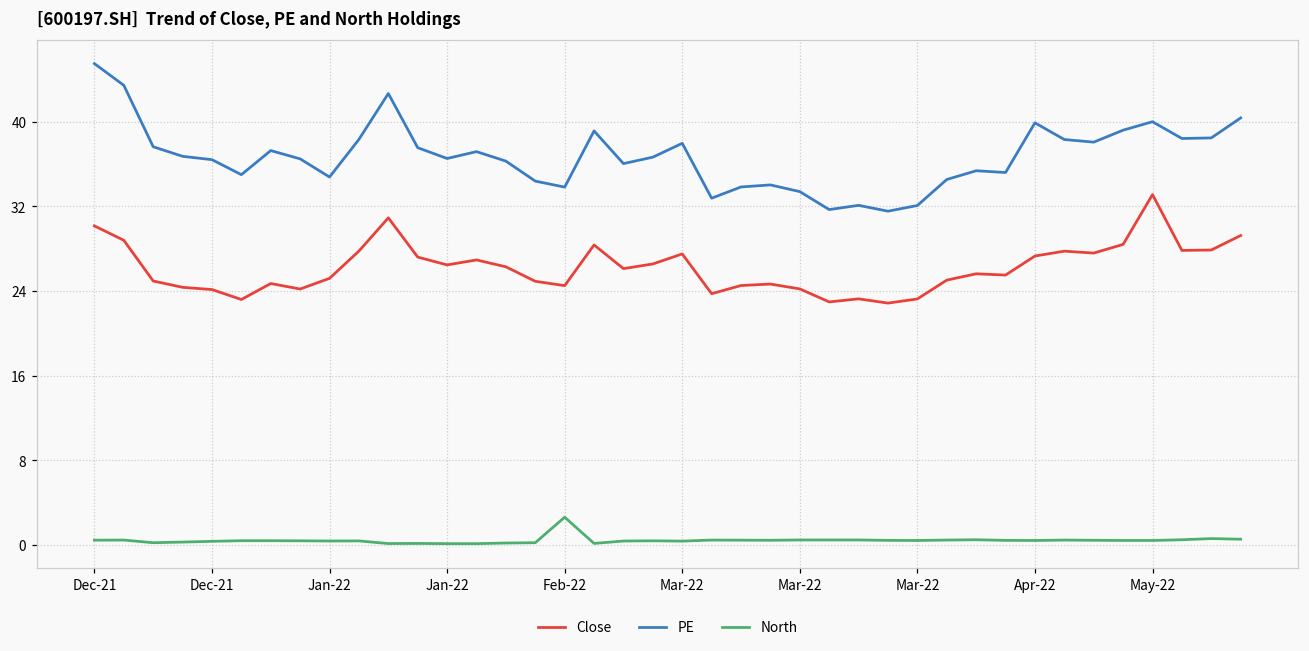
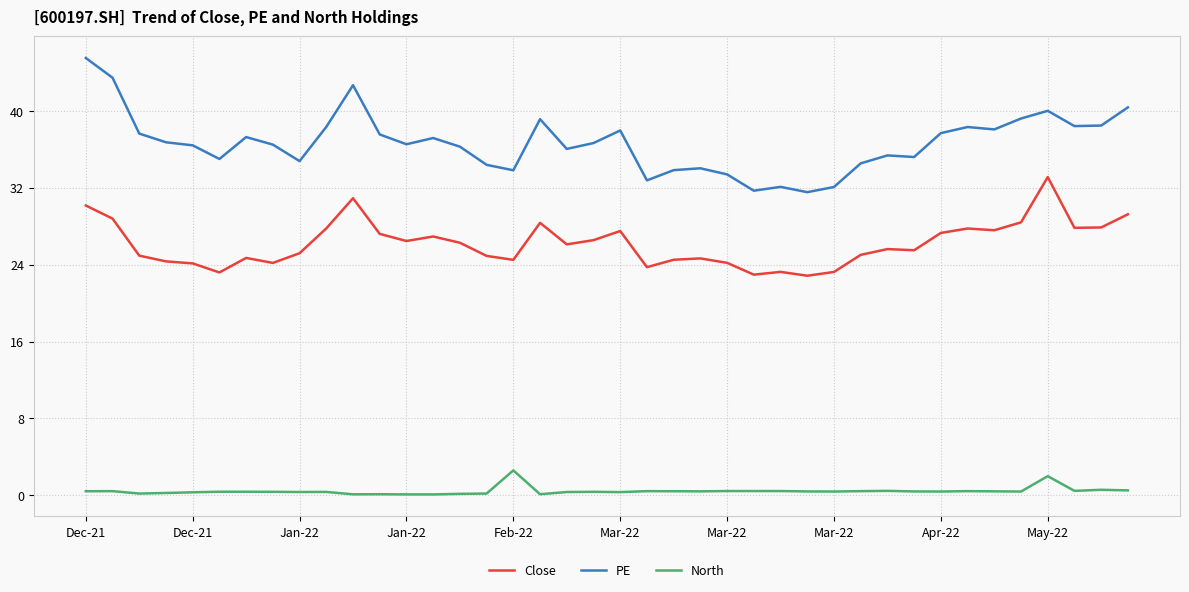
PE, Apr-22: 40 -> 38
North, May-22: 0 -> 2
